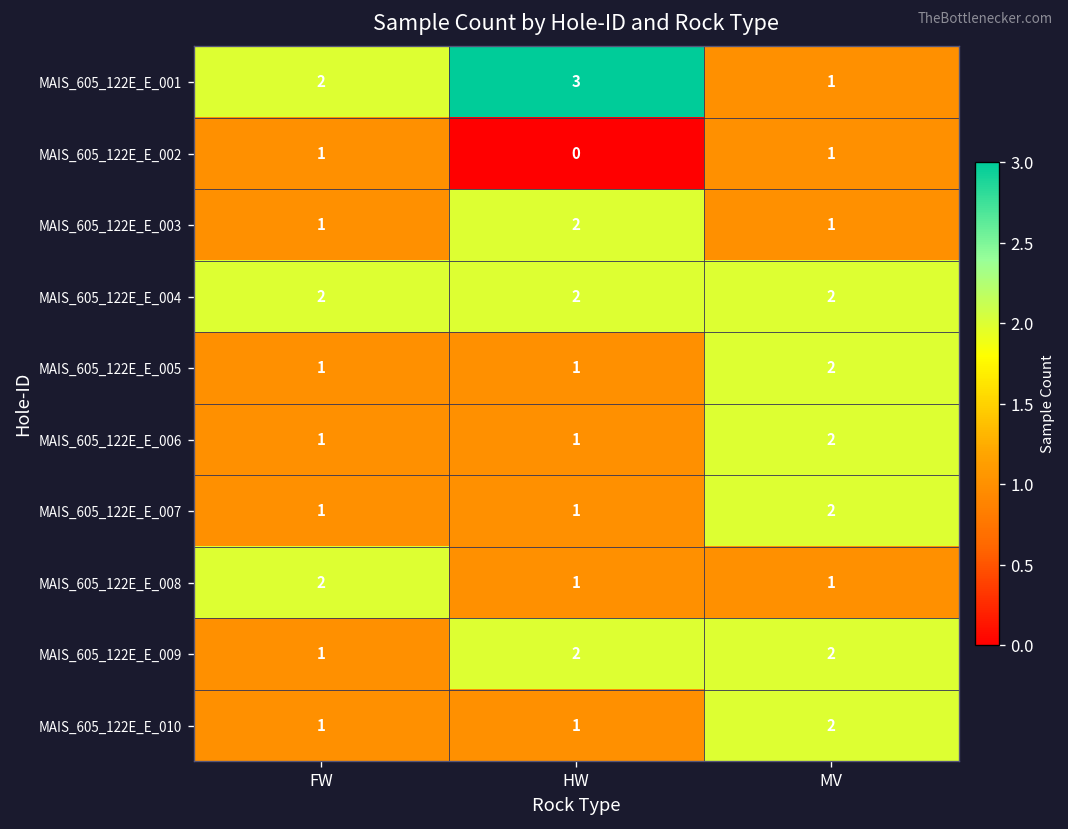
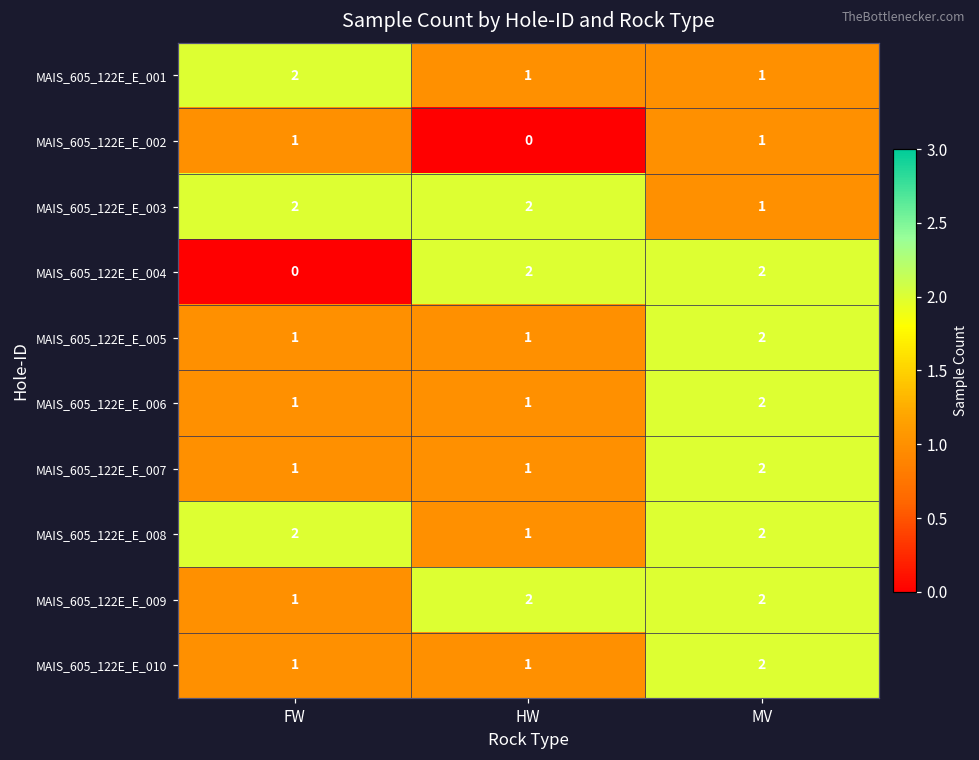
MAIS_605_122E_E_001, HW: 3 -> 1
MAIS_605_122E_E_003, FW: 1 -> 2
MAIS_605_122E_E_004, FW: 2 -> 0
MAIS_605_122E_E_008, MV: 1 -> 2
